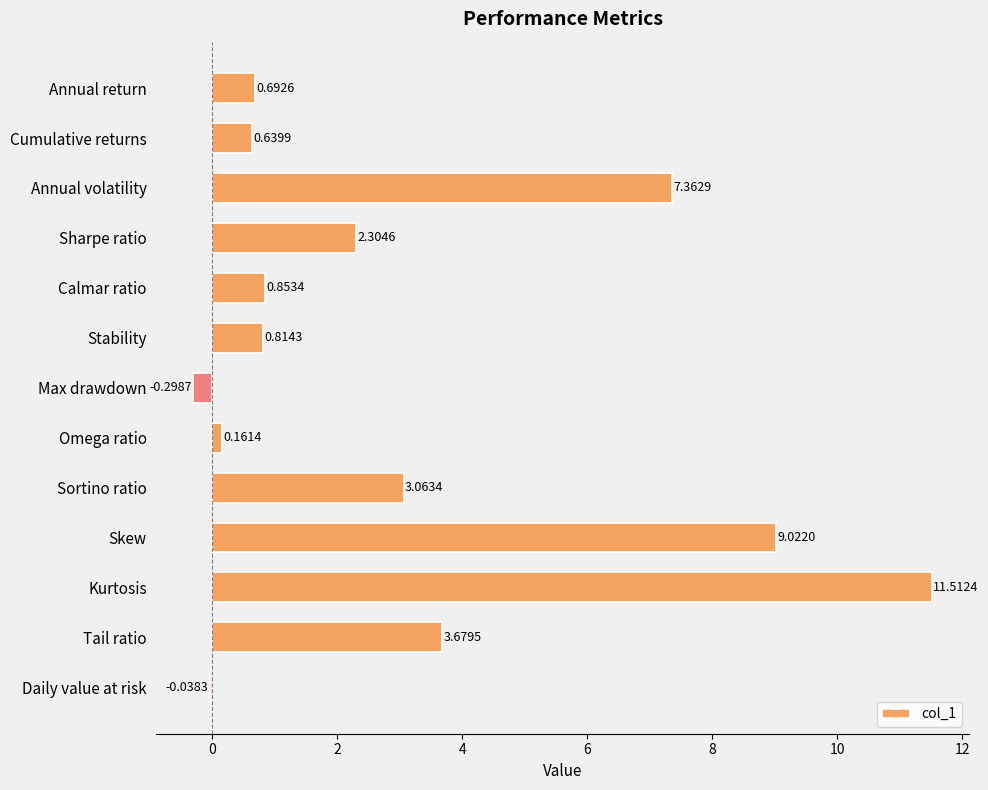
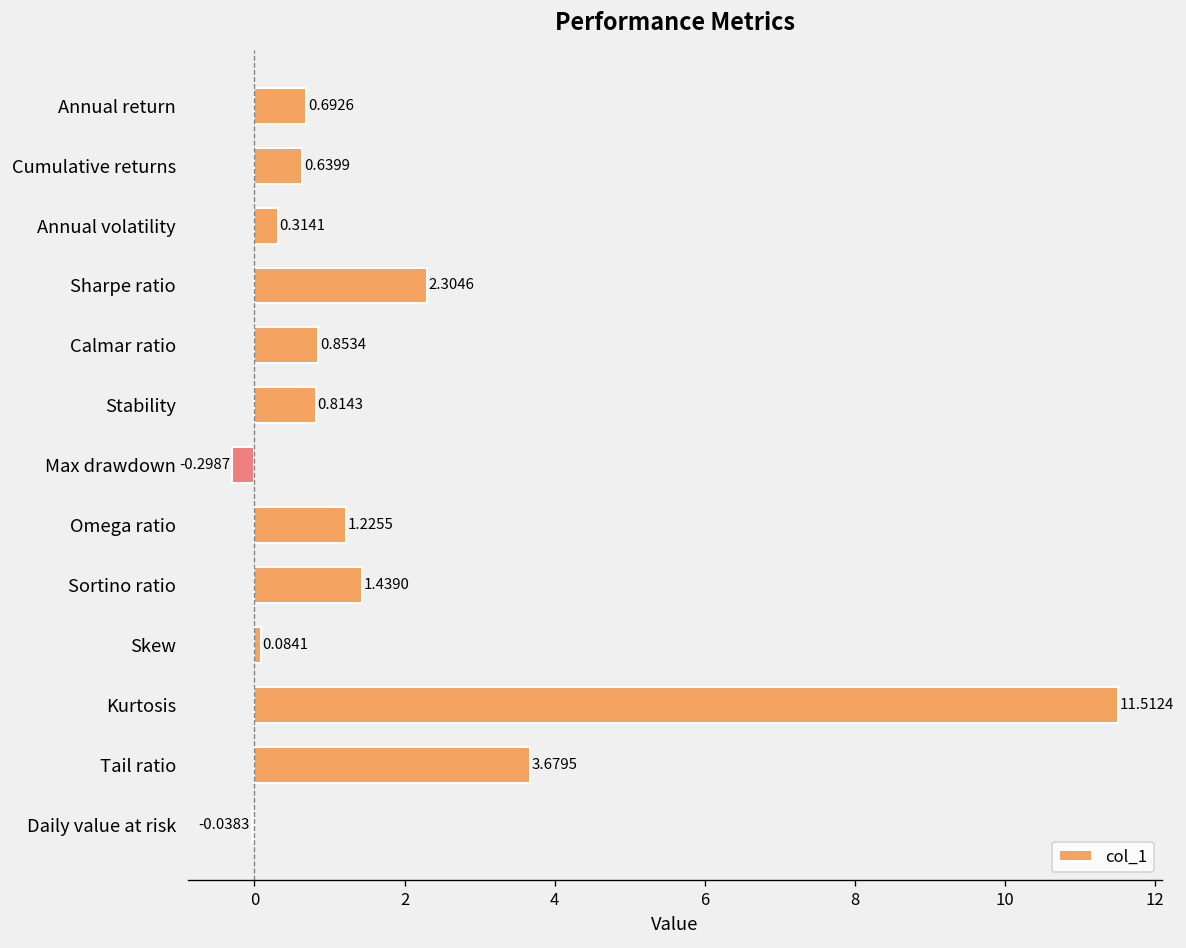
Annual volatility: 7.3629 -> 0.3141
Omega ratio: 0.1614 -> 1.2255
Sortino ratio: 3.0634 -> 1.4390
Skew: 9.0220 -> 0.0841
